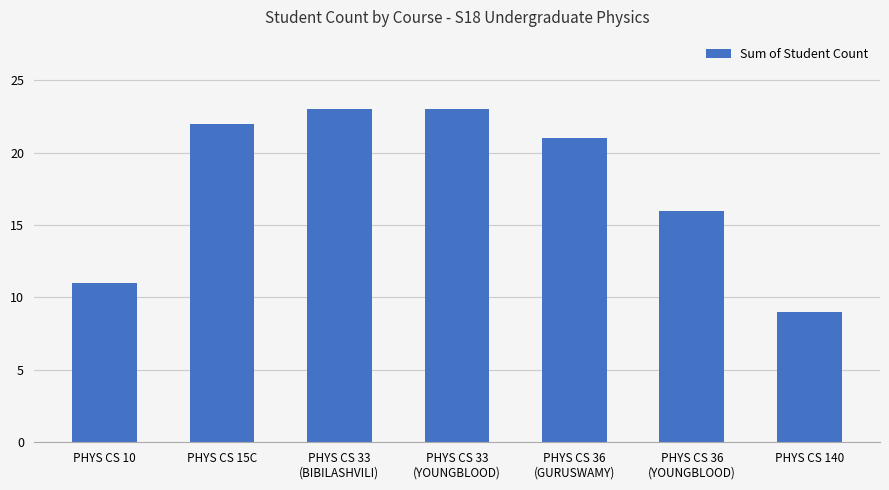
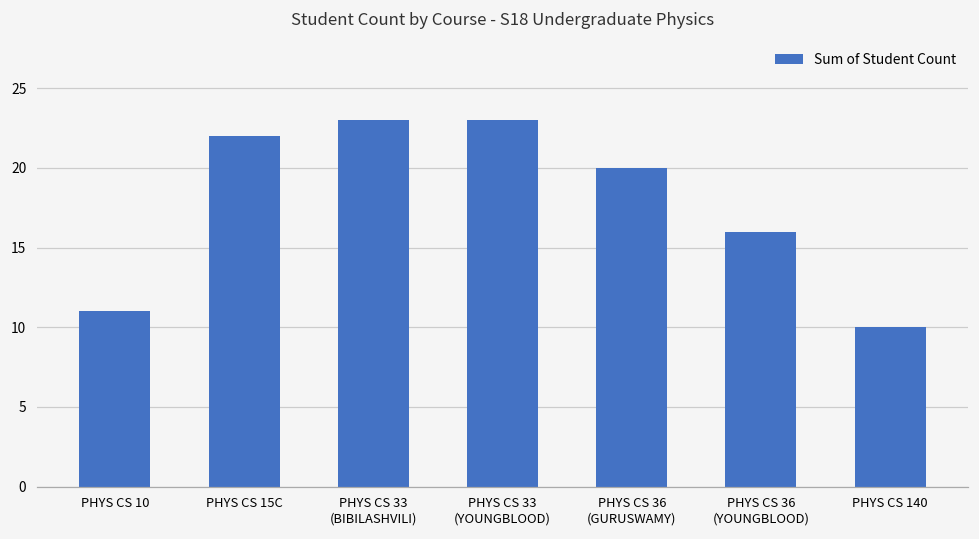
PHYS CS 36 (GURUSWAMY): 21 -> 20
PHYS CS 140: 9 -> 10
